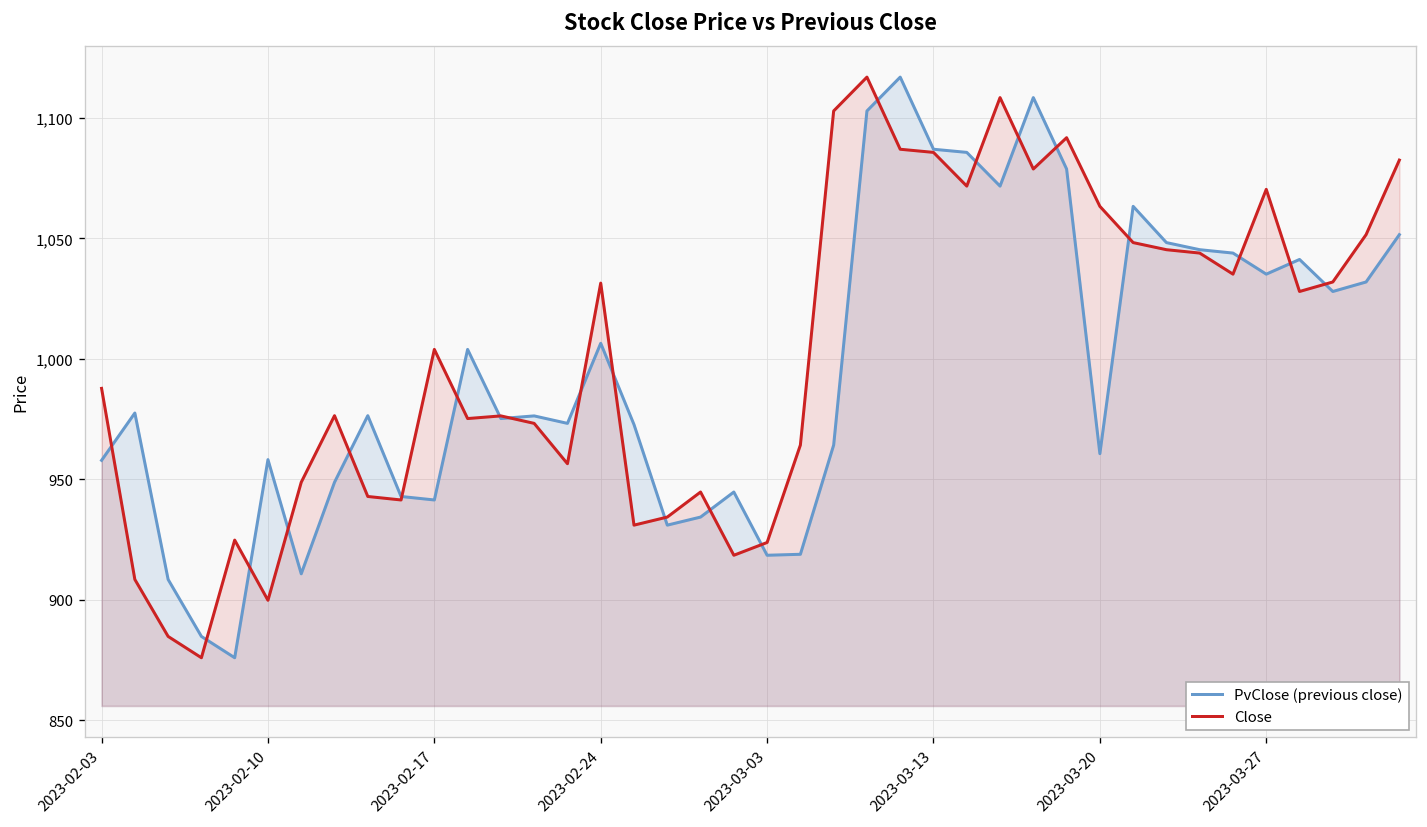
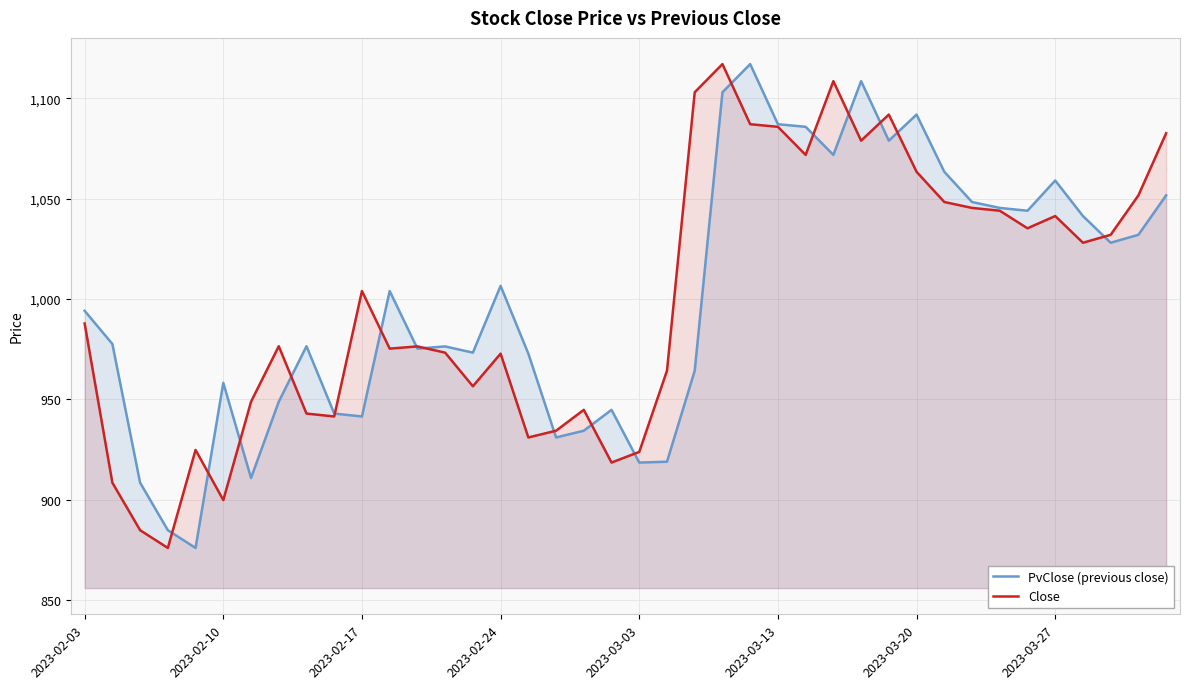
PvClose (previous close), 2023-02-03: 958 -> 994
Close, 2023-02-24: 1,031 -> 973
PvClose (previous close), 2023-03-20: 961 -> 1,092
PvClose (previous close), 2023-03-27: 1,035 -> 1,059
Close, 2023-03-27: 1,070 -> 1,041
